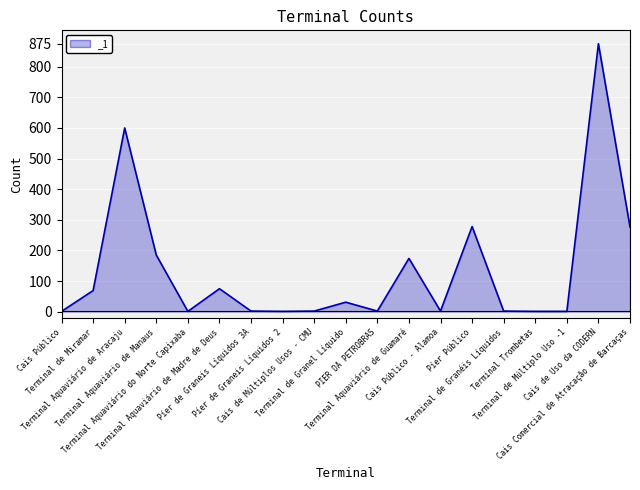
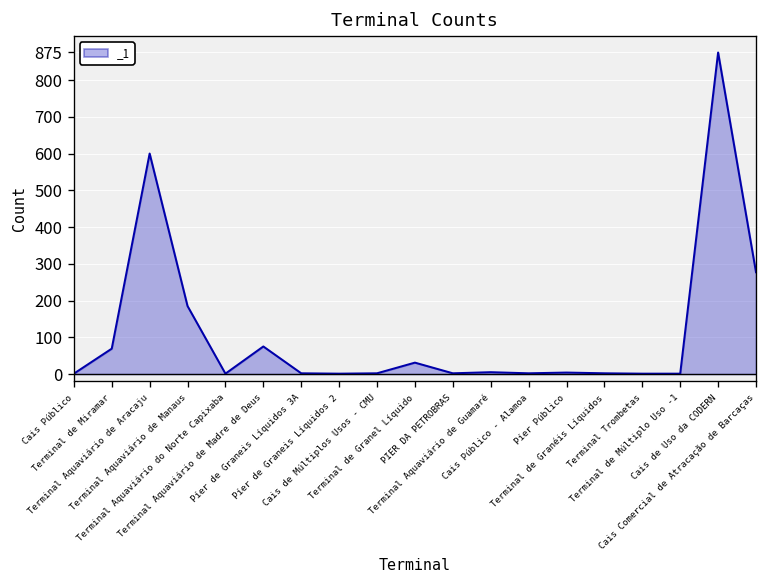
Terminal Aquaviário de Guamaré: 170 -> 10
Píer Público: 280 -> 0
